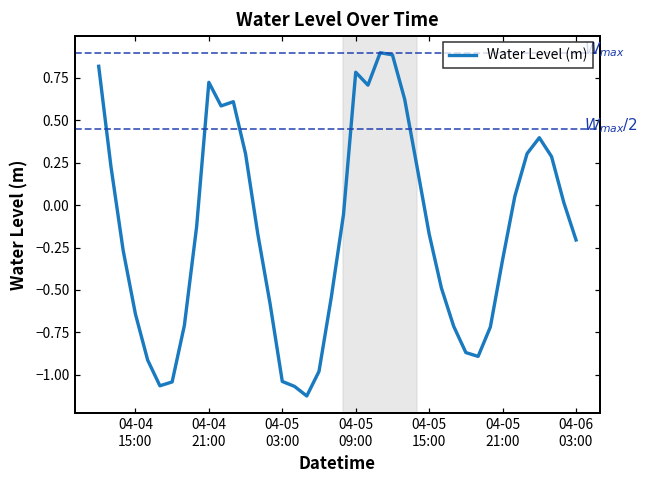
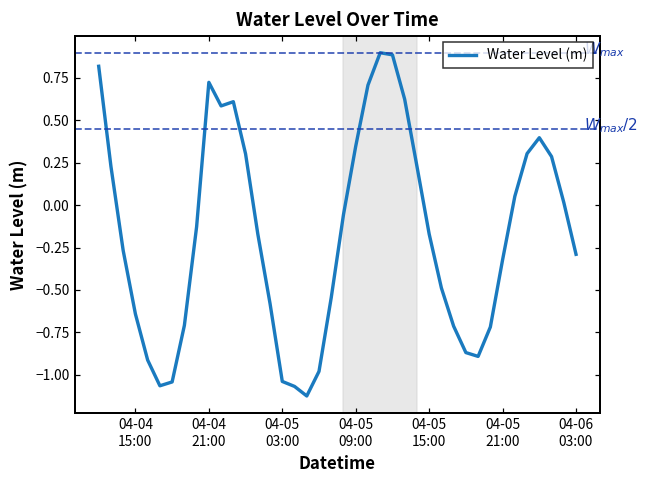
04-05 09:00: 0.78 -> 0.35
04-06 03:00: -0.21 -> -0.29
